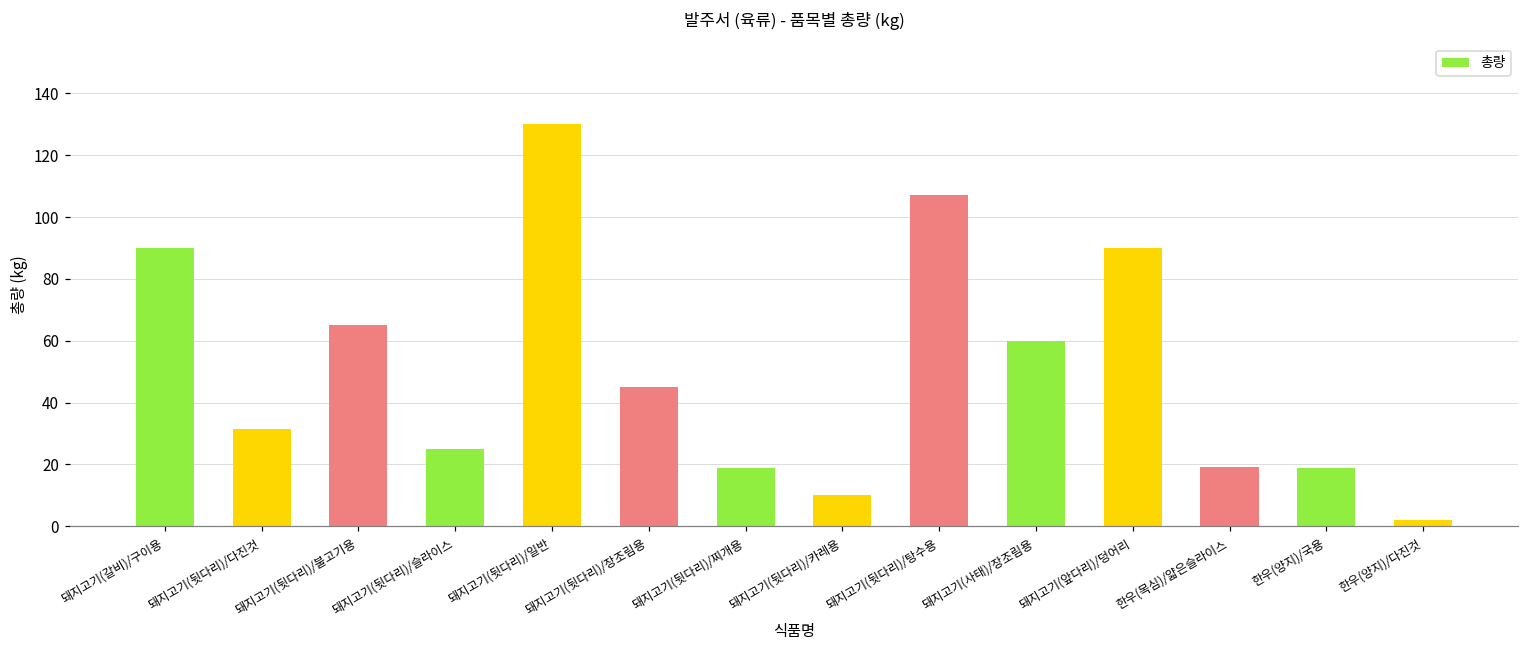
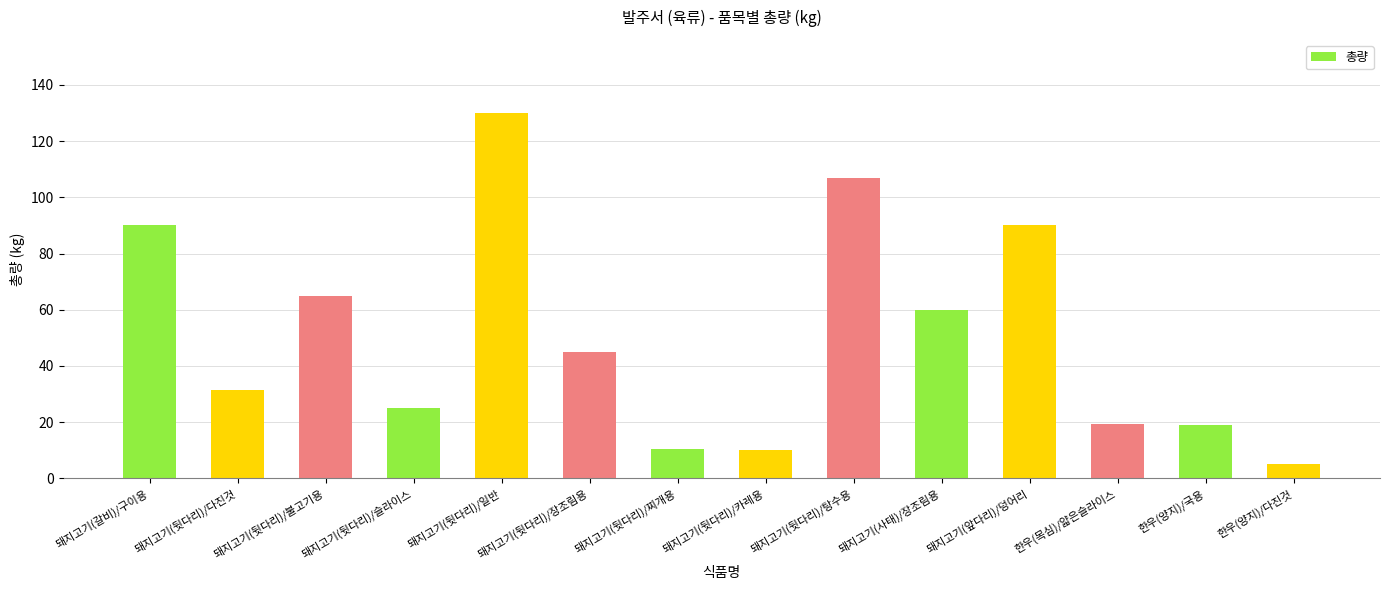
돼지고기(뒷다리)/찌개용: 19 -> 11
한우(양지)/다진것: 2 -> 5
